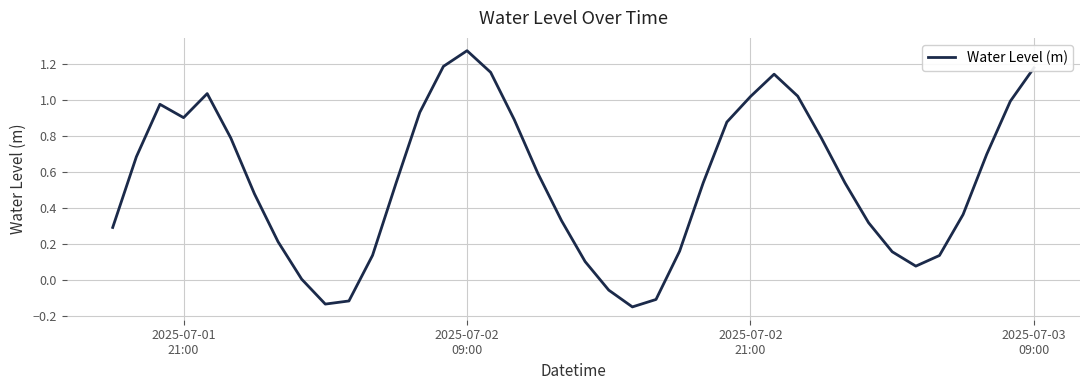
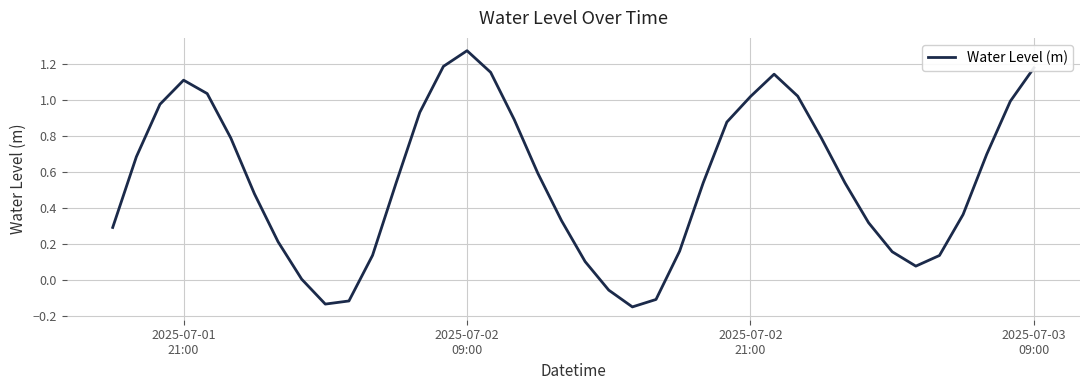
2025-07-01 21:00: 0.90 -> 1.11
